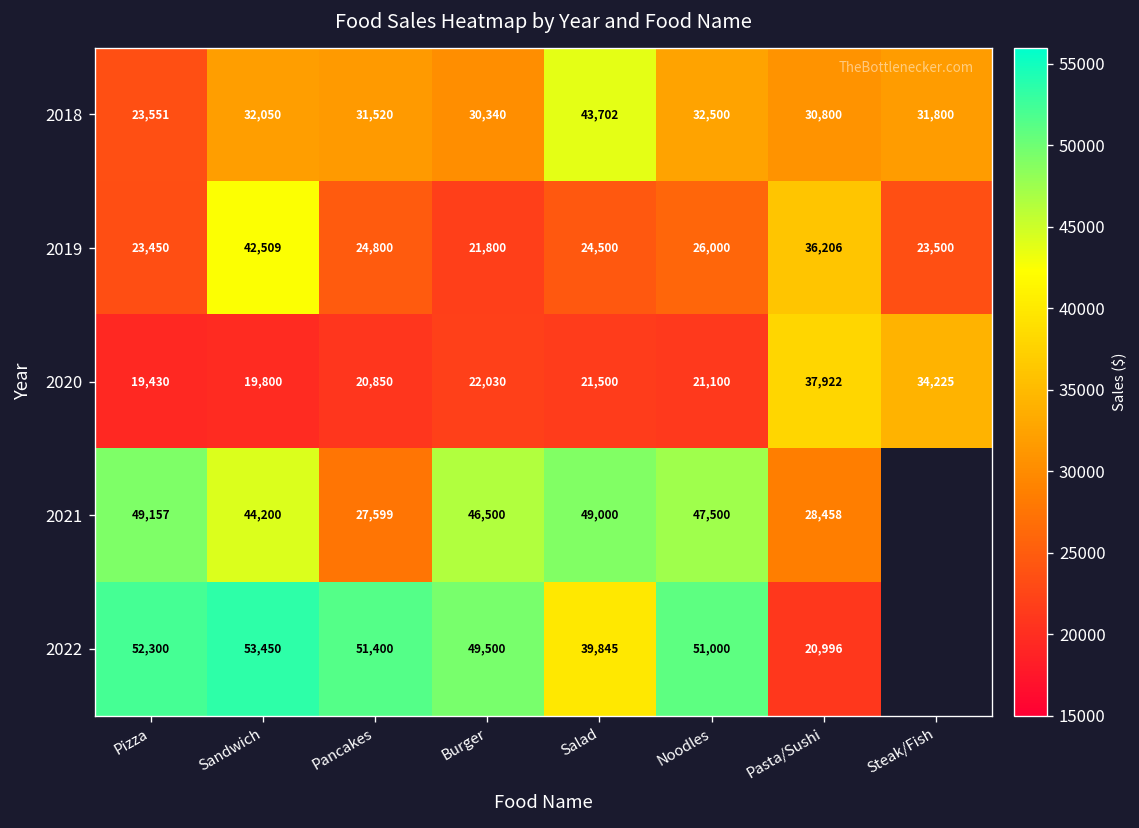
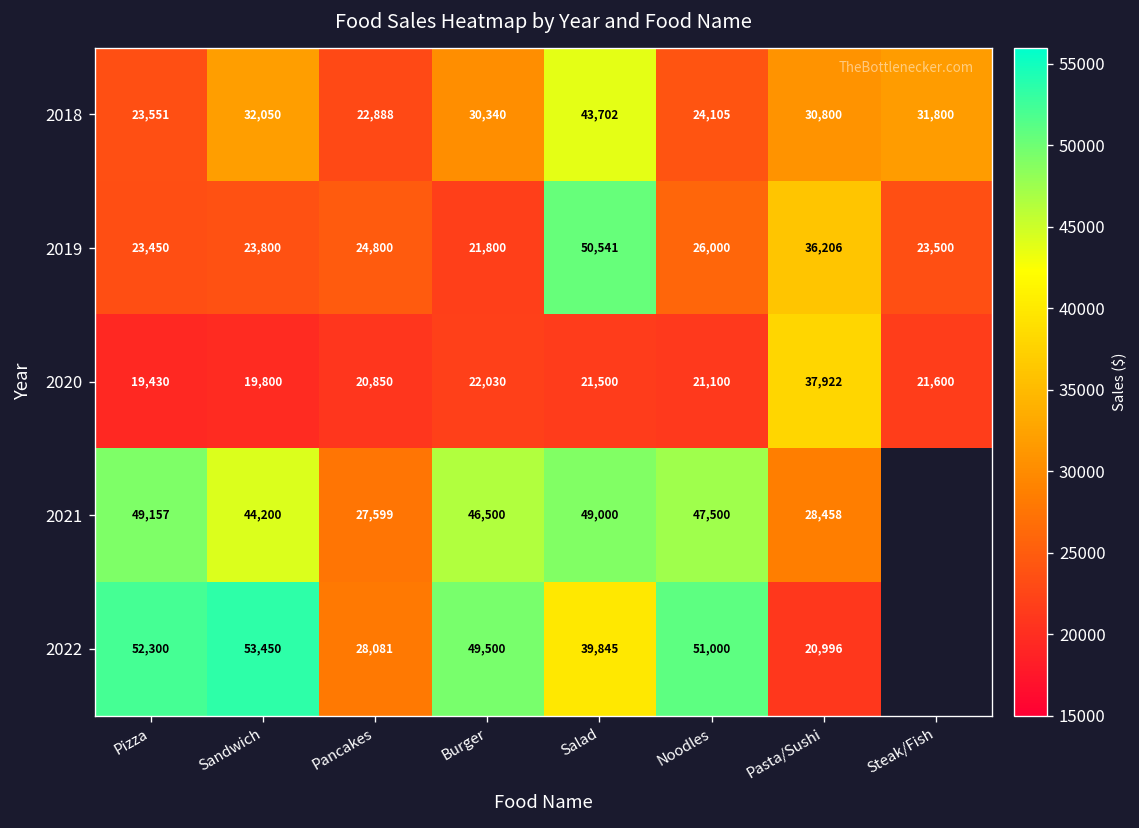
2018, Pancakes: 31,520 -> 22,888
2018, Noodles: 32,500 -> 24,105
2019, Sandwich: 42,509 -> 23,800
2019, Salad: 24,500 -> 50,541
2020, Steak/Fish: 34,225 -> 21,600
2022, Pancakes: 51,400 -> 28,081
